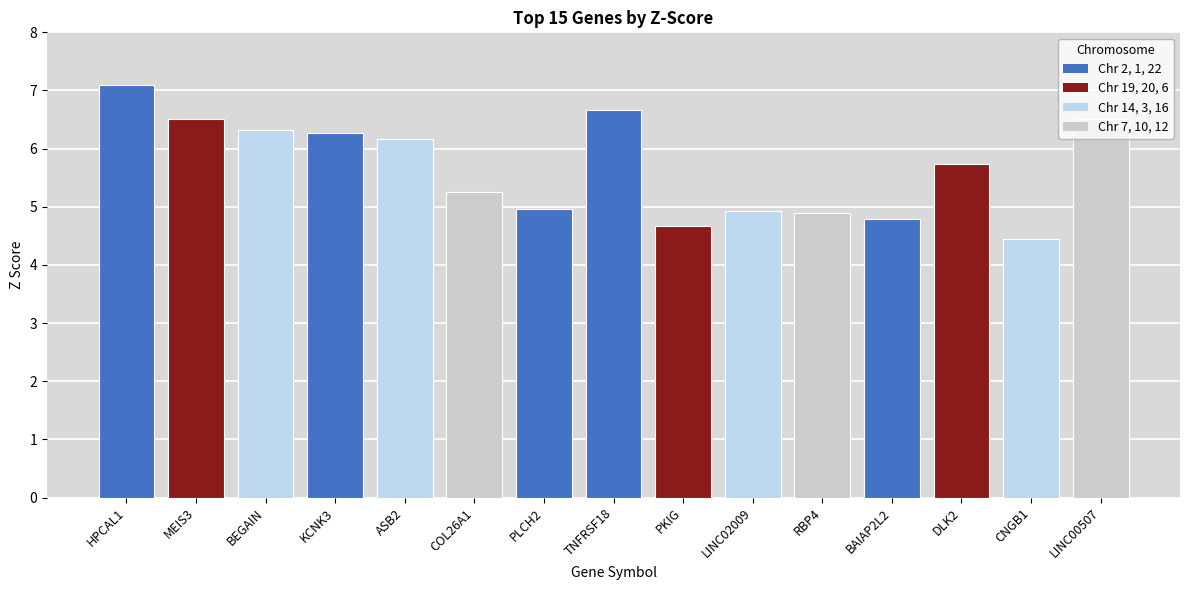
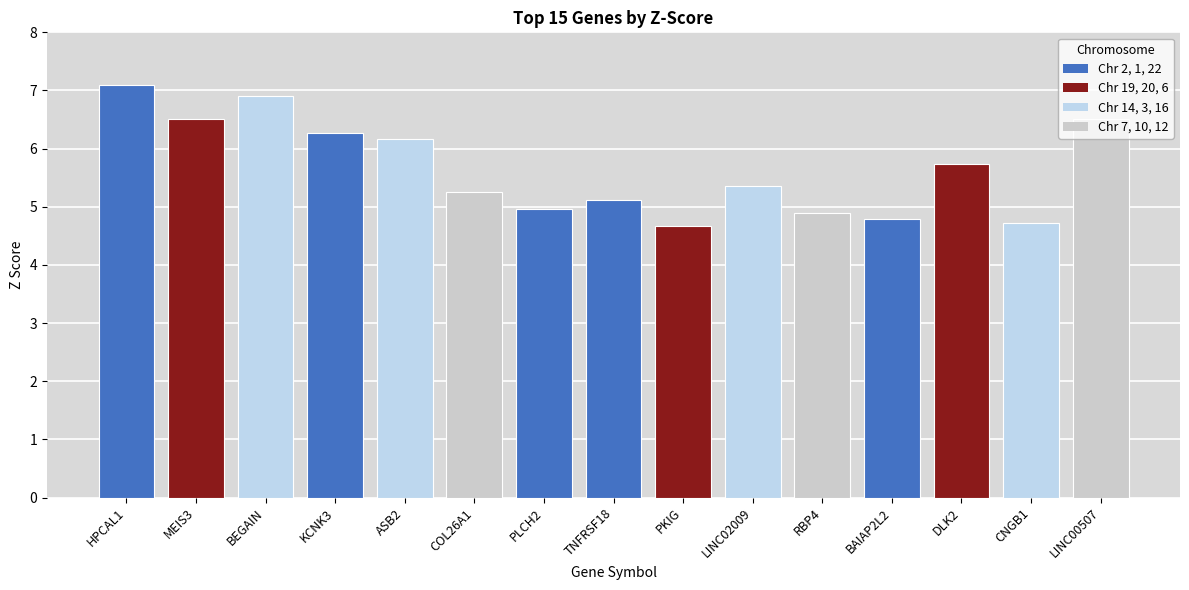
BEGAIN: 6.3 -> 6.9
TNFRSF18: 6.7 -> 5.1
LINC02009: 4.9 -> 5.4
CNGB1: 4.4 -> 4.7
